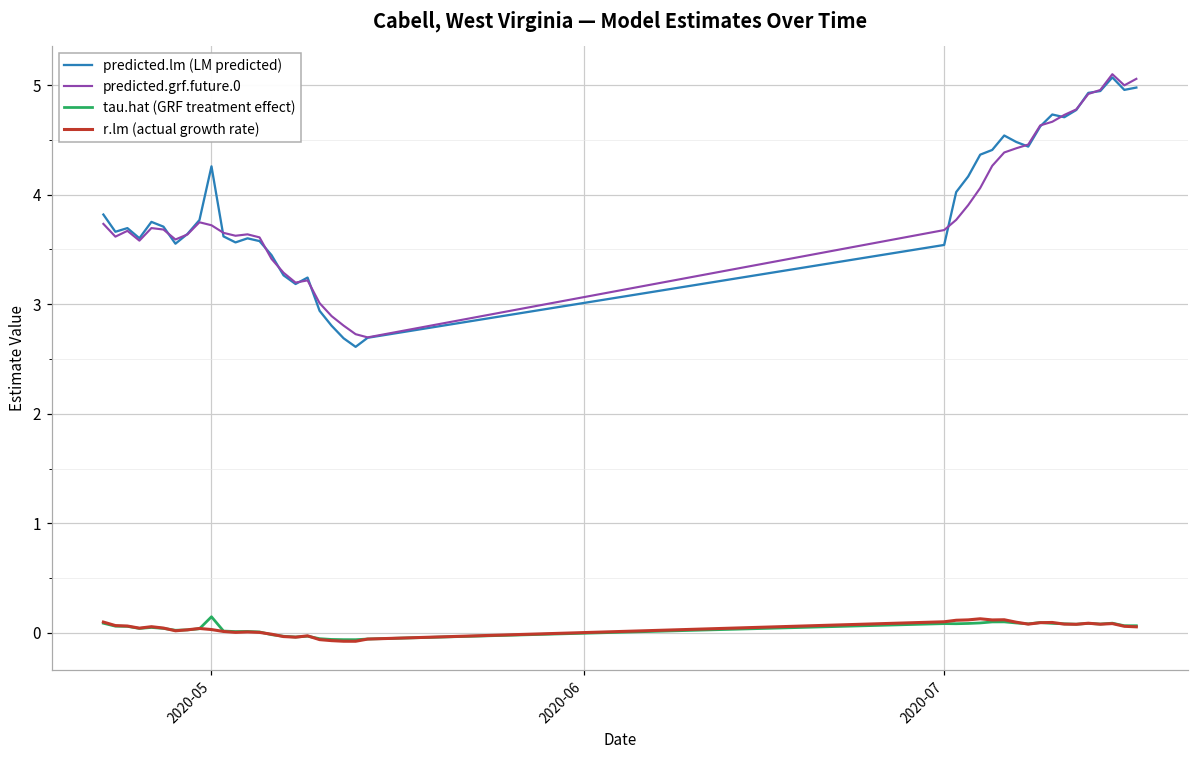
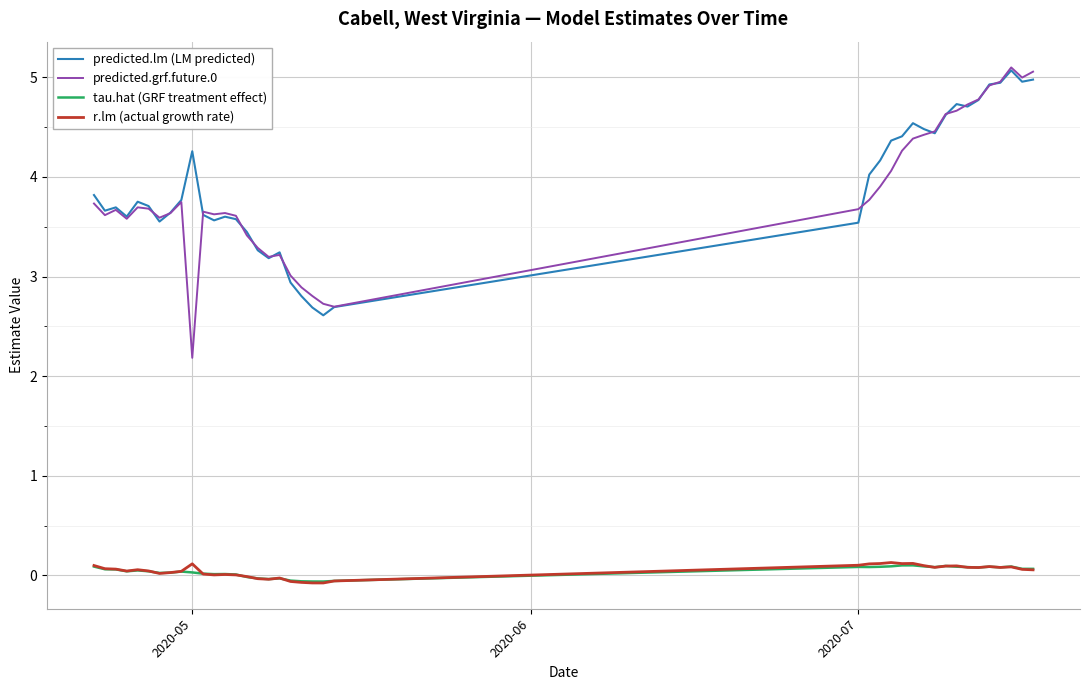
predicted.grf.future.0, 2020-05: 3.7 -> 2.2
tau.hat (GRF treatment effect), 2020-05: 0.1 -> 0.0
r.lm (actual growth rate), 2020-05: 0.0 -> 0.1
